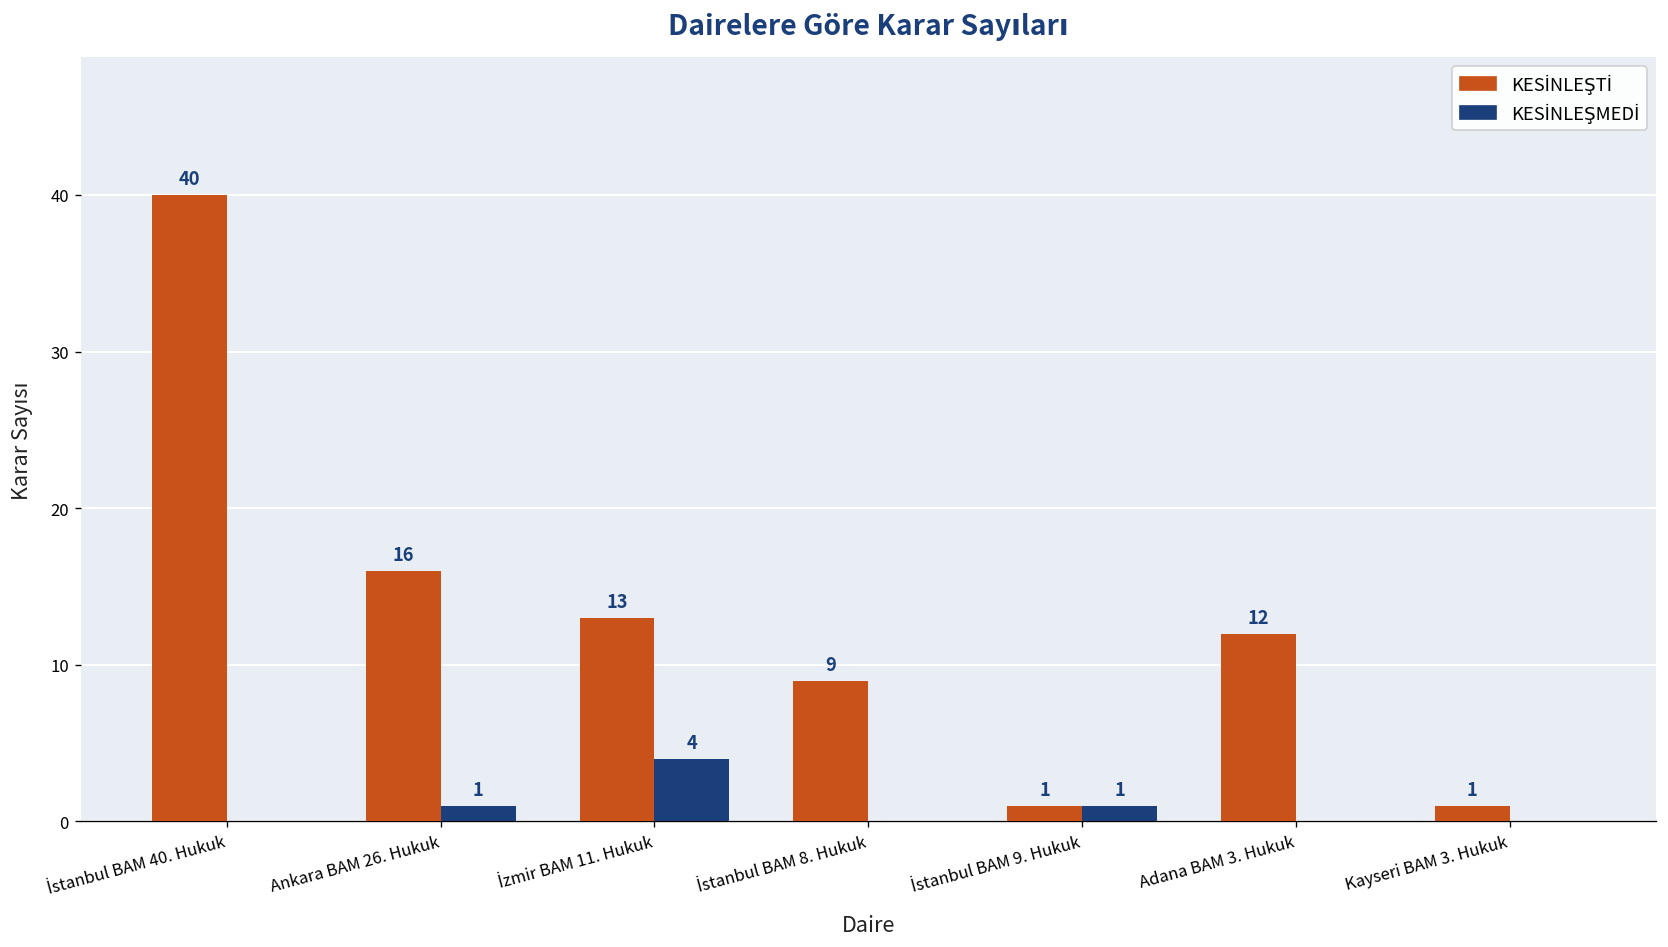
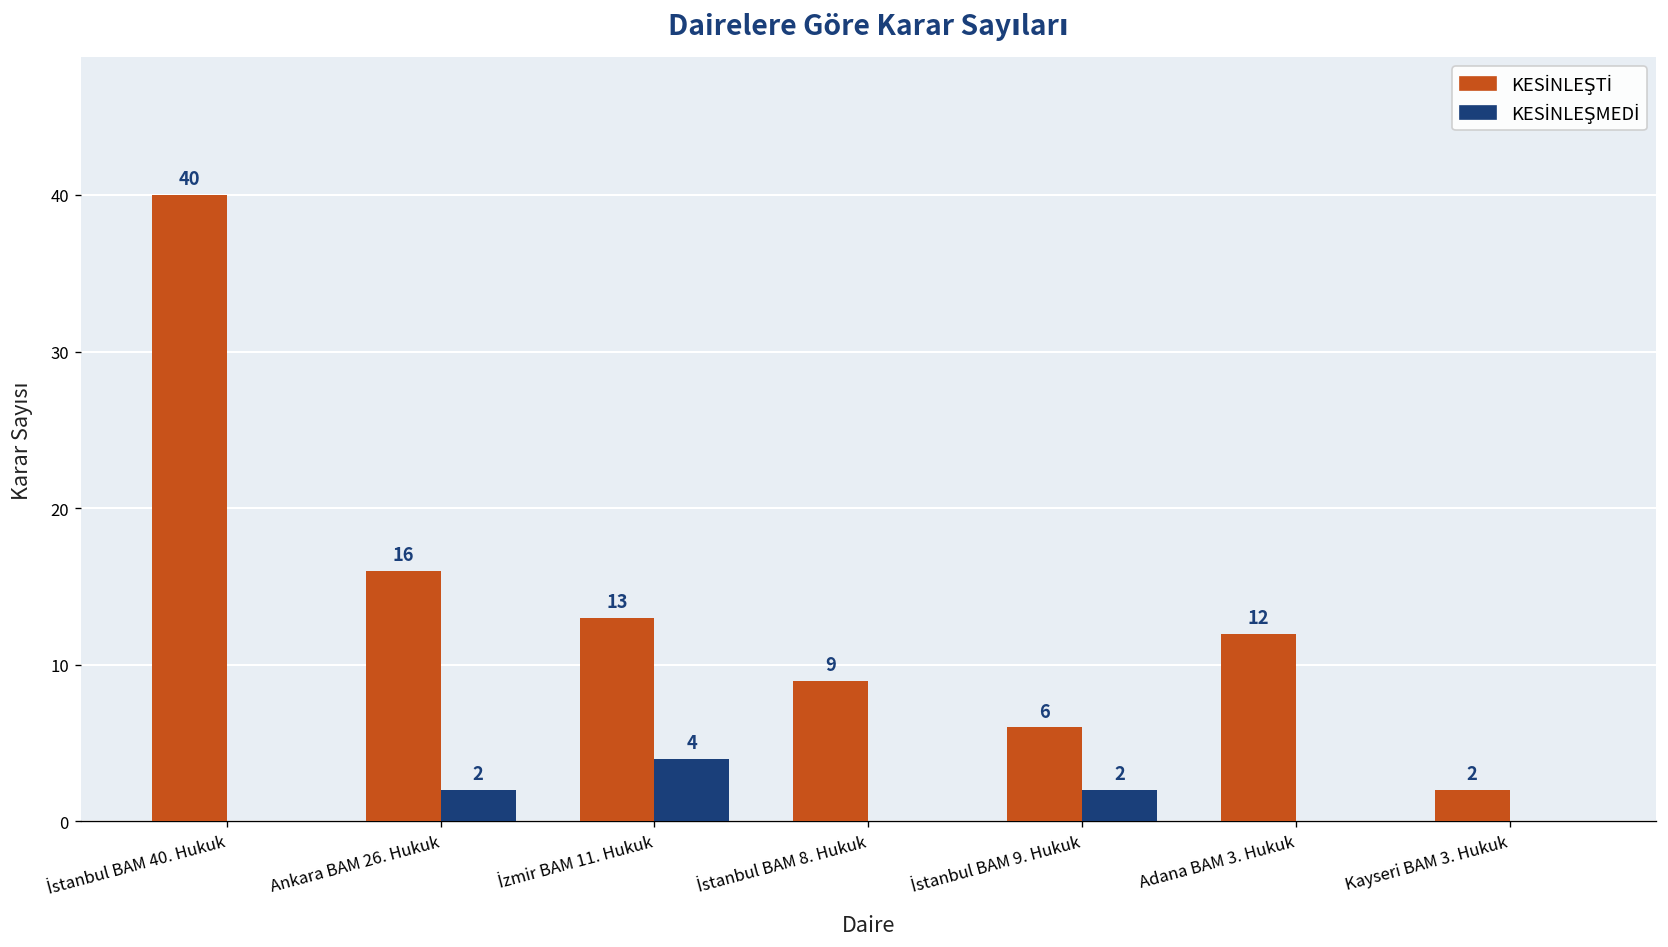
KESİNLEŞMEDİ, Ankara BAM 26. Hukuk: 1 -> 2
KESİNLEŞTİ, İstanbul BAM 9. Hukuk: 1 -> 6
KESİNLEŞMEDİ, İstanbul BAM 9. Hukuk: 1 -> 2
KESİNLEŞTİ, Kayseri BAM 3. Hukuk: 1 -> 2
